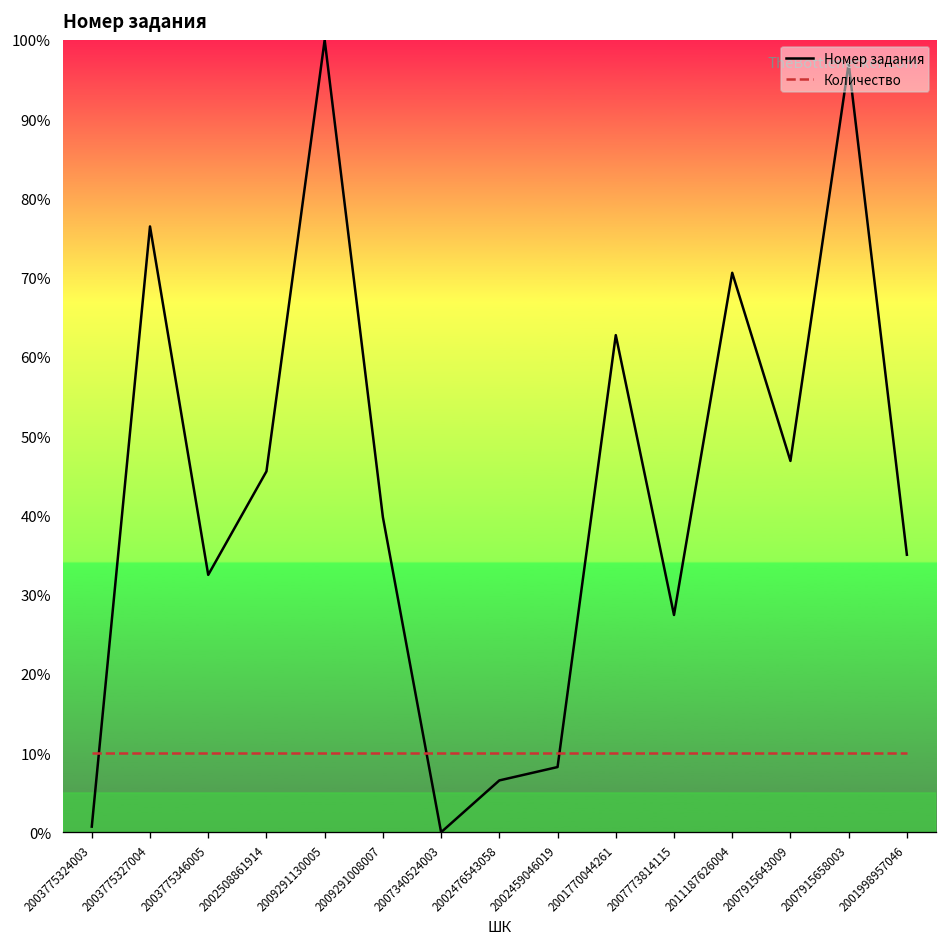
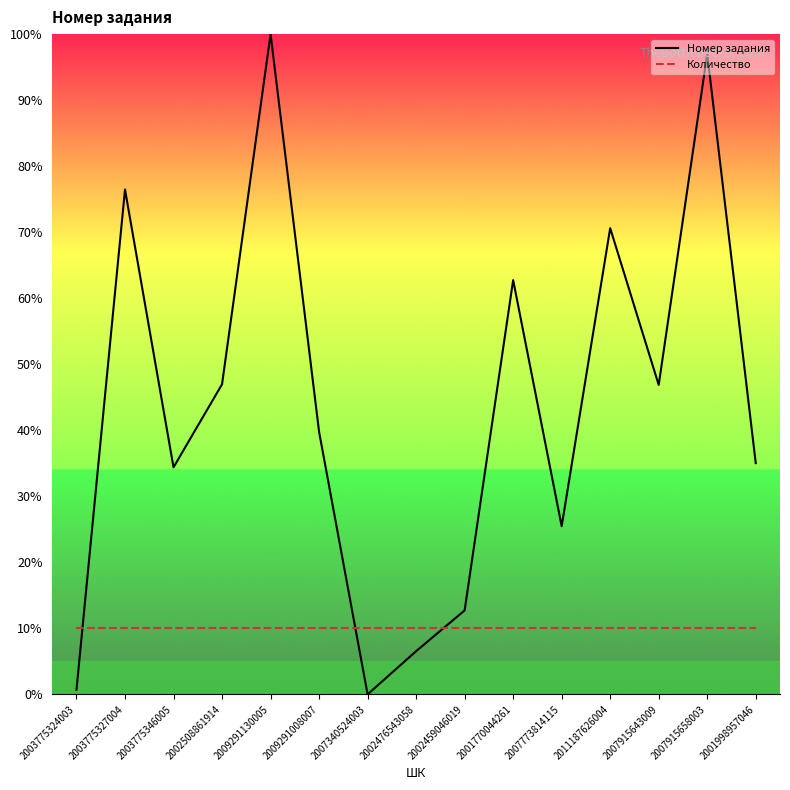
Номер задания, 2003775346005: 32% -> 34%
Номер задания, 2002508861914: 46% -> 47%
Номер задания, 2002459046019: 8% -> 13%
Номер задания, 2007773814115: 27% -> 25%
